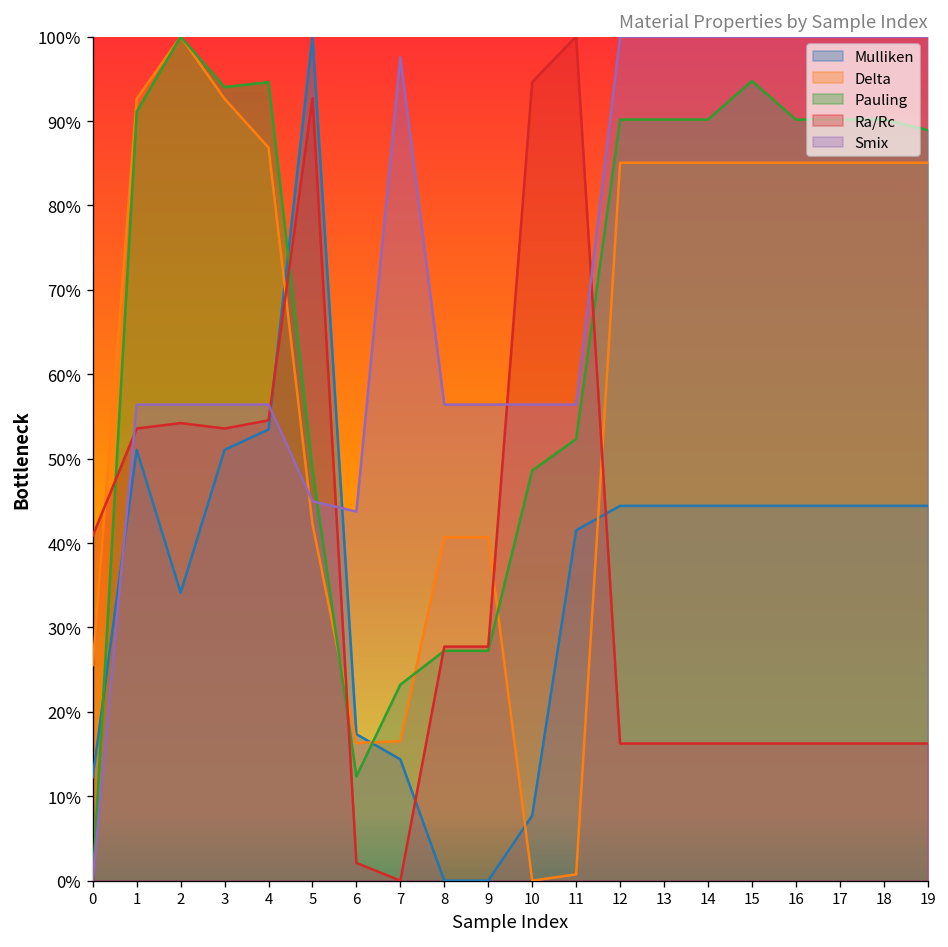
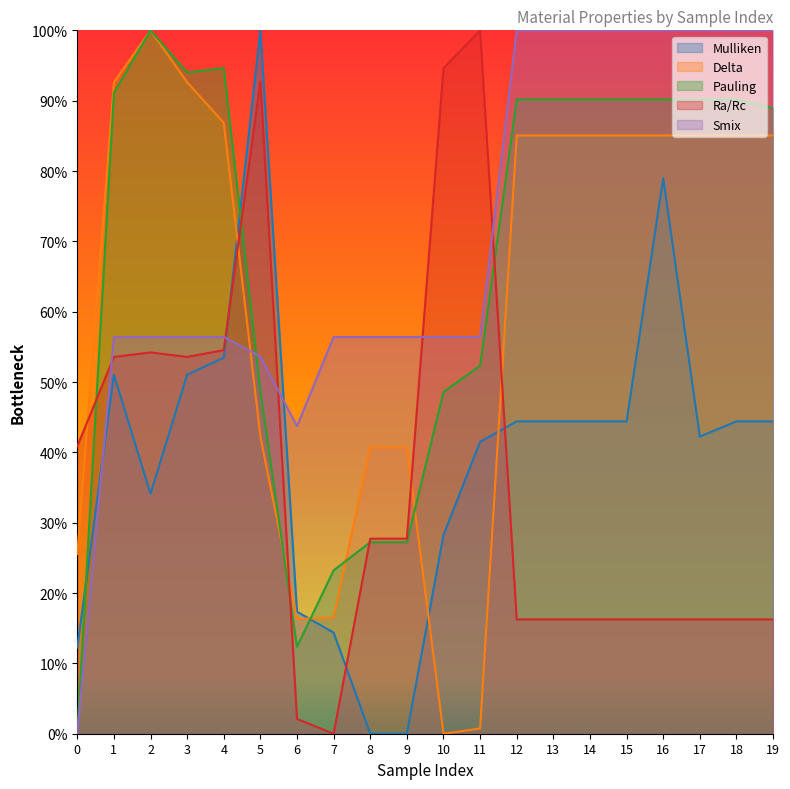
Smix, 5: 45% -> 54%
Smix, 7: 98% -> 56%
Mulliken, 10: 8% -> 28%
Pauling, 15: 95% -> 90%
Mulliken, 16: 44% -> 79%
Mulliken, 17: 44% -> 42%
